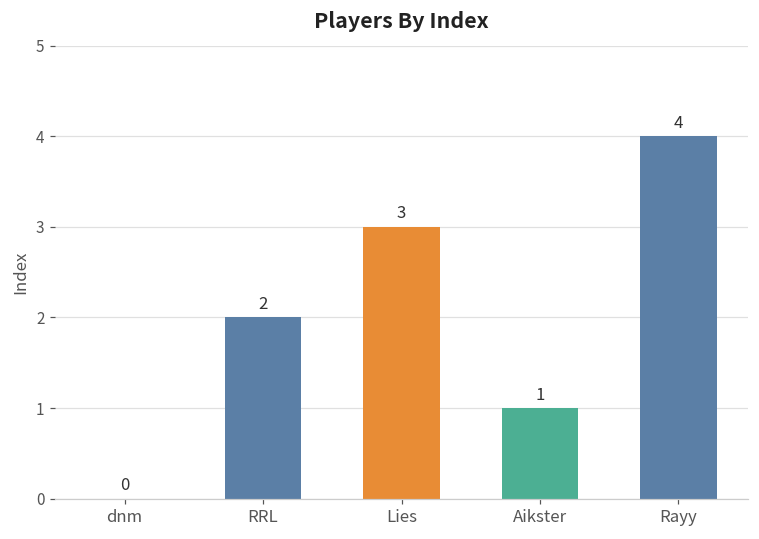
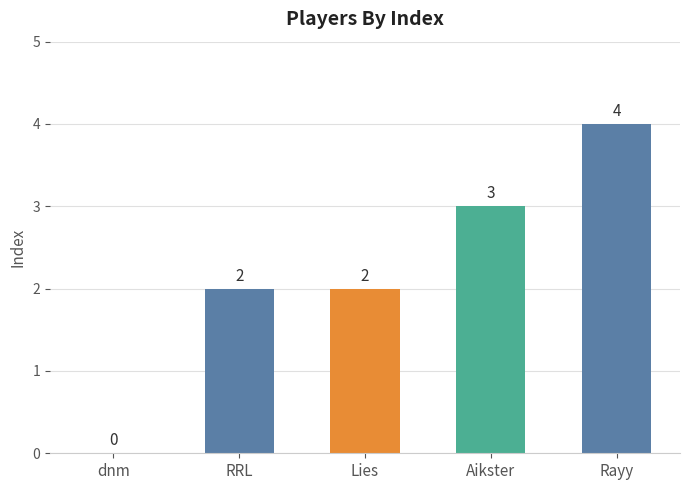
Lies: 3 -> 2
Aikster: 1 -> 3
